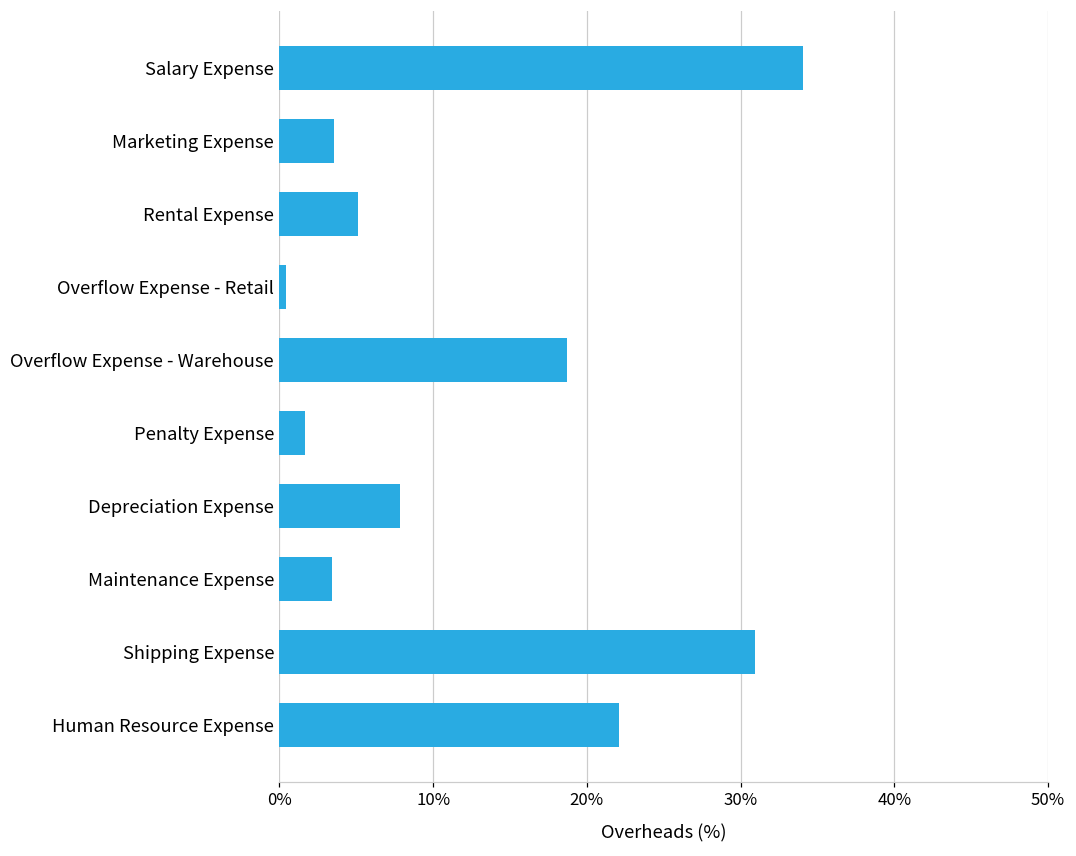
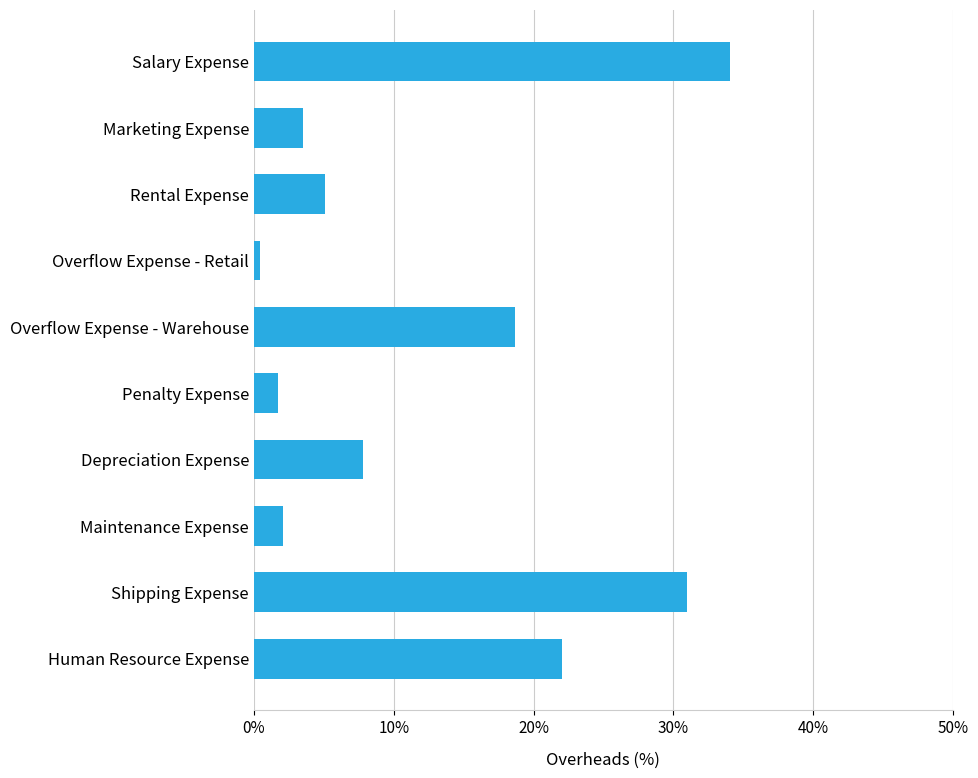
Maintenance Expense: 3.4% -> 2.1%
